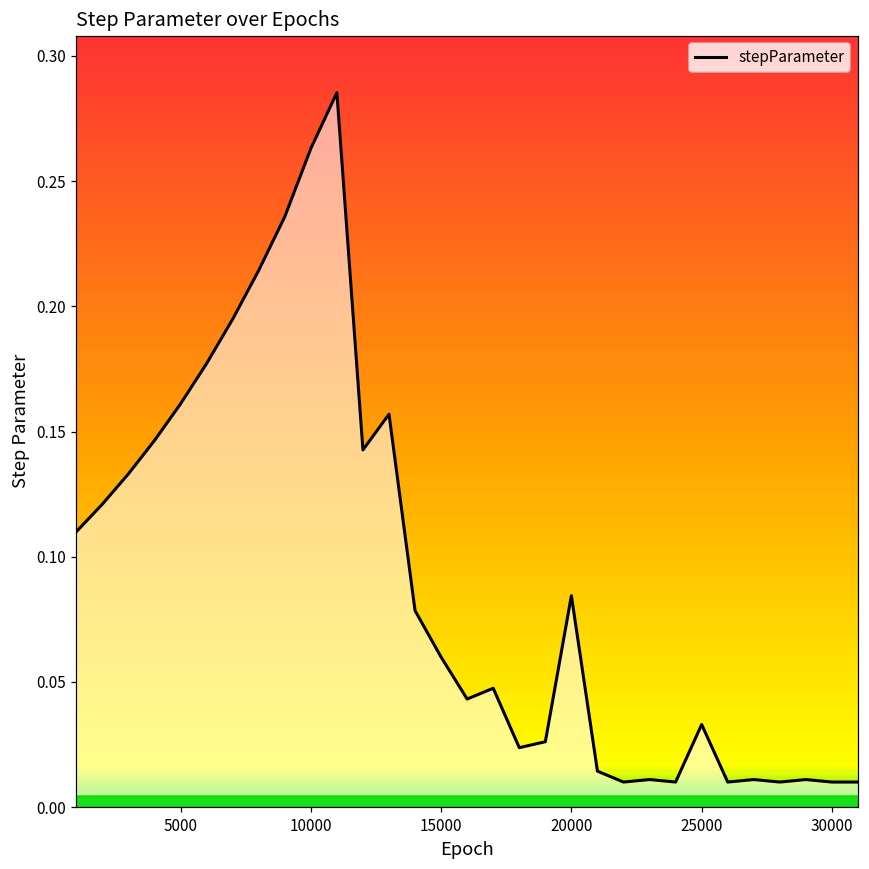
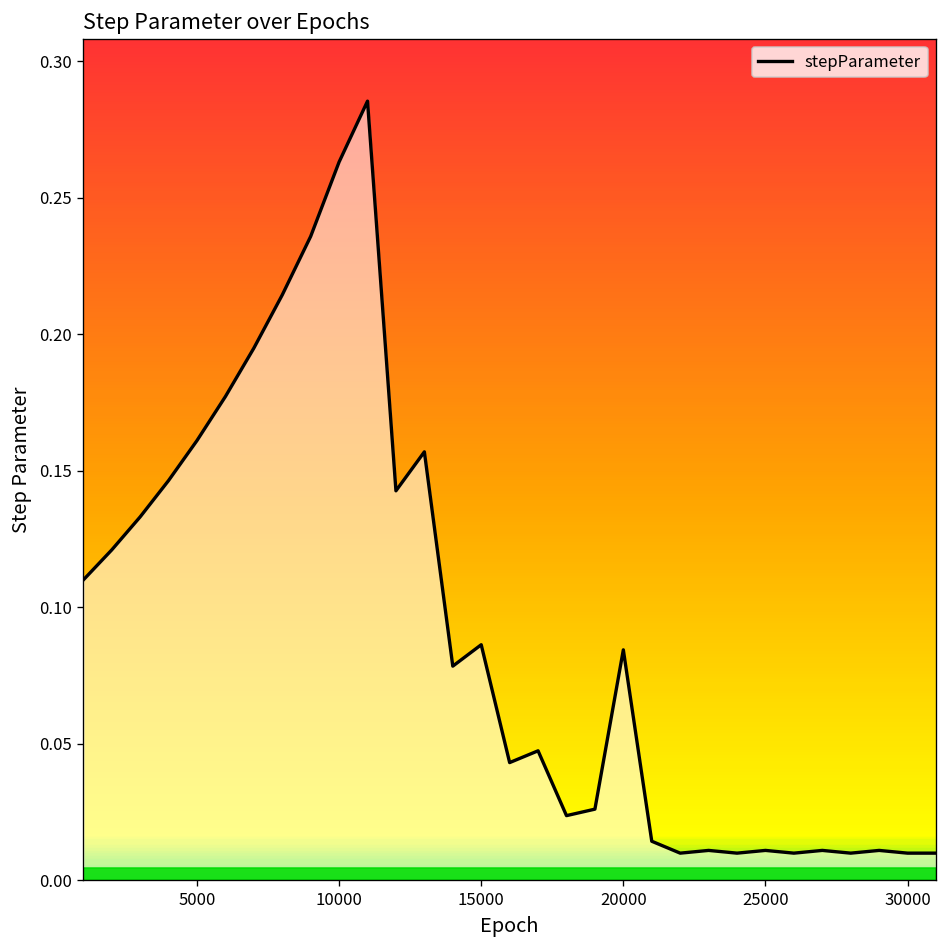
15000: 0.060 -> 0.086
25000: 0.033 -> 0.011
